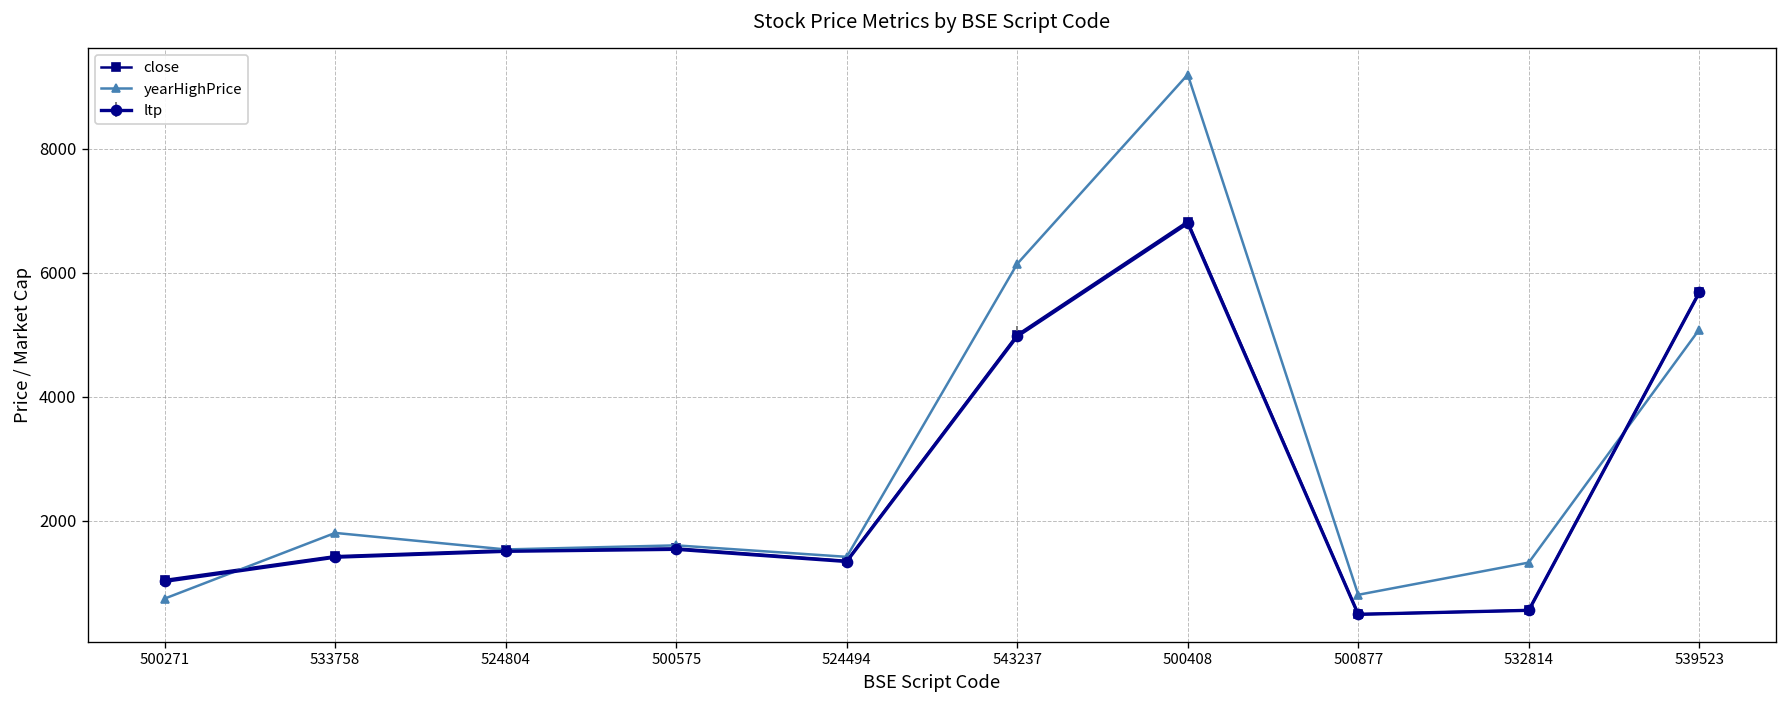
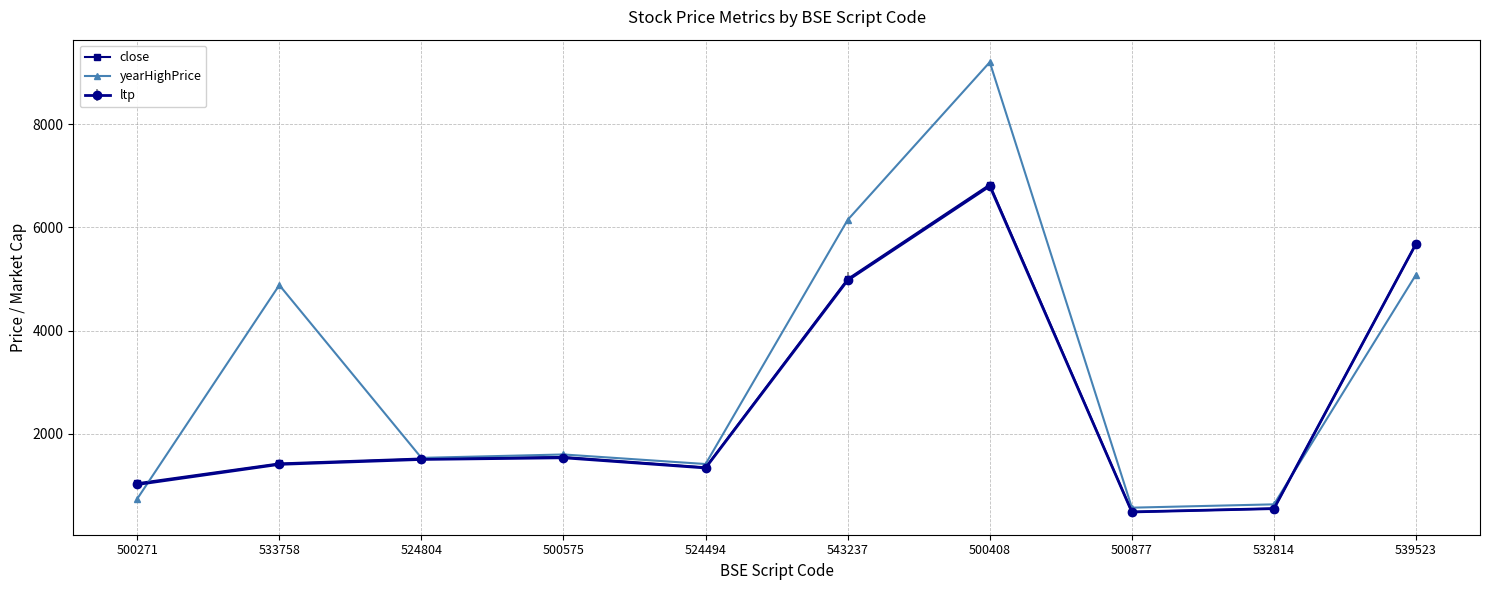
yearHighPrice, 533758: 1800 -> 4900
yearHighPrice, 500877: 800 -> 600
yearHighPrice, 532814: 1300 -> 600
